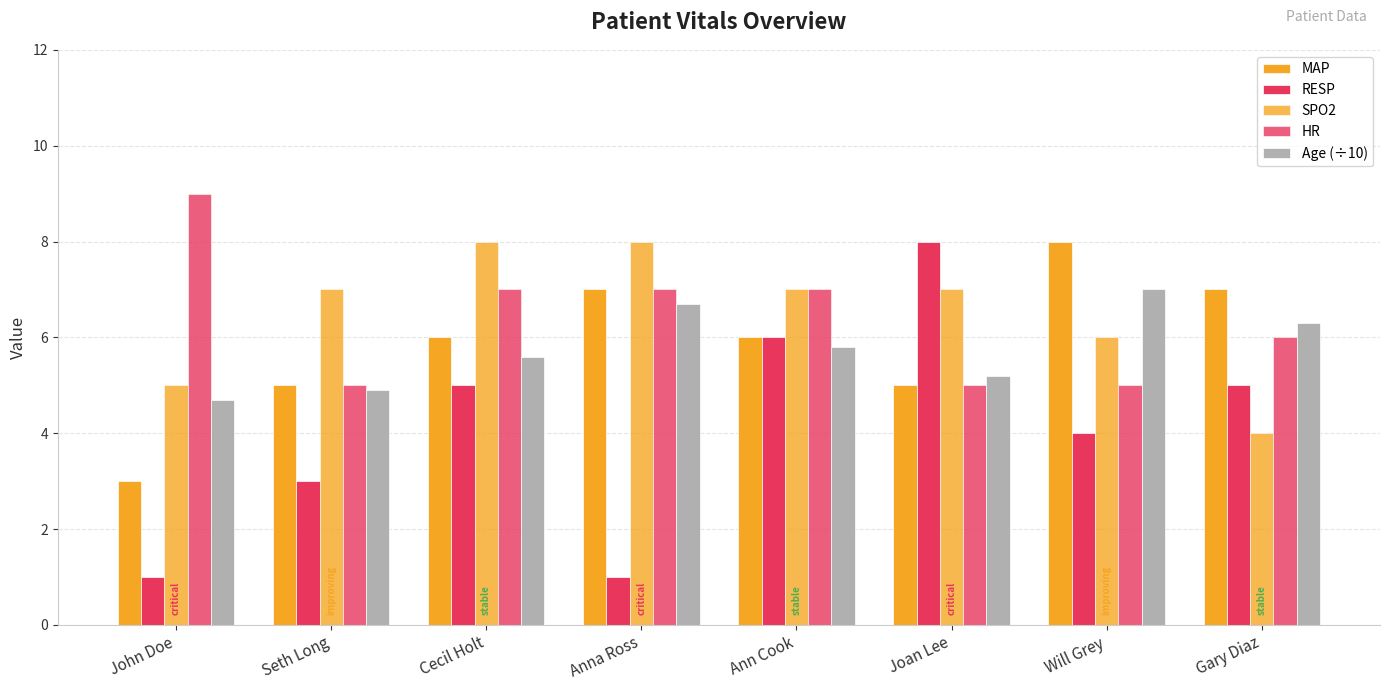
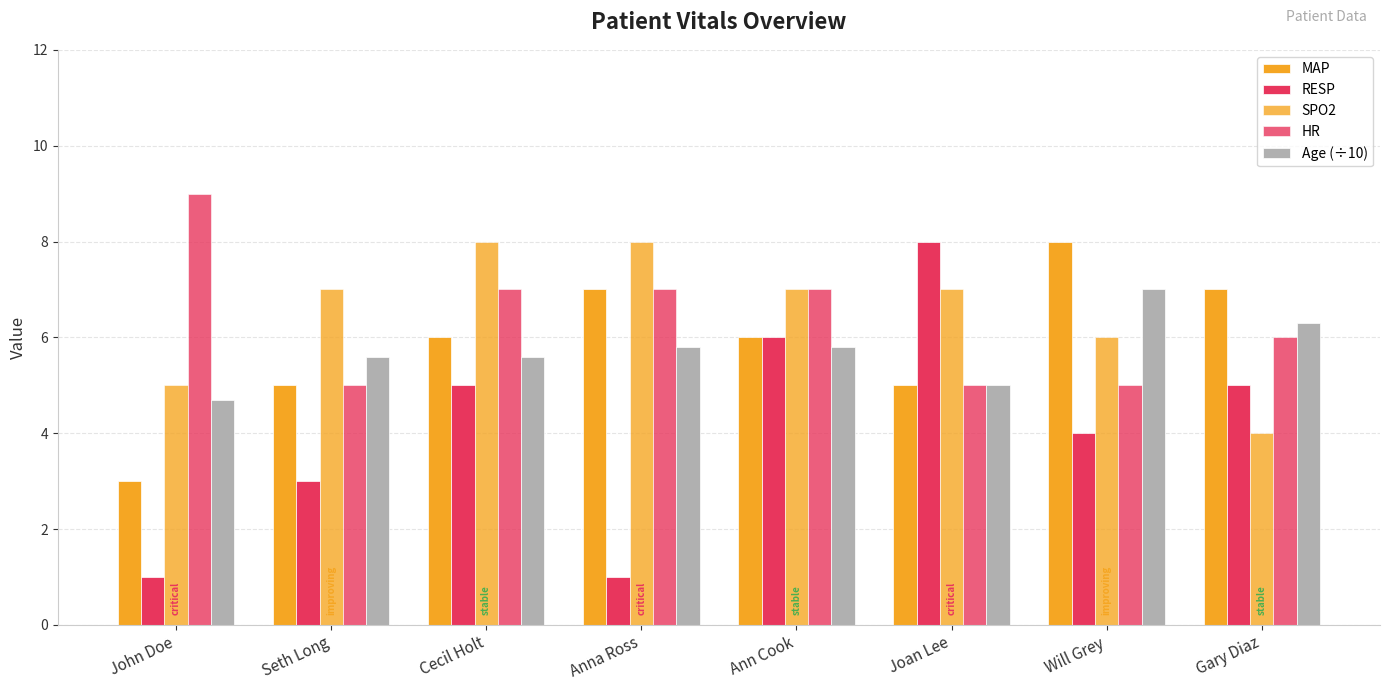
Age (÷10), Seth Long: 4.9 -> 5.6
Age (÷10), Anna Ross: 6.7 -> 5.8
Age (÷10), Joan Lee: 5.2 -> 5.0
